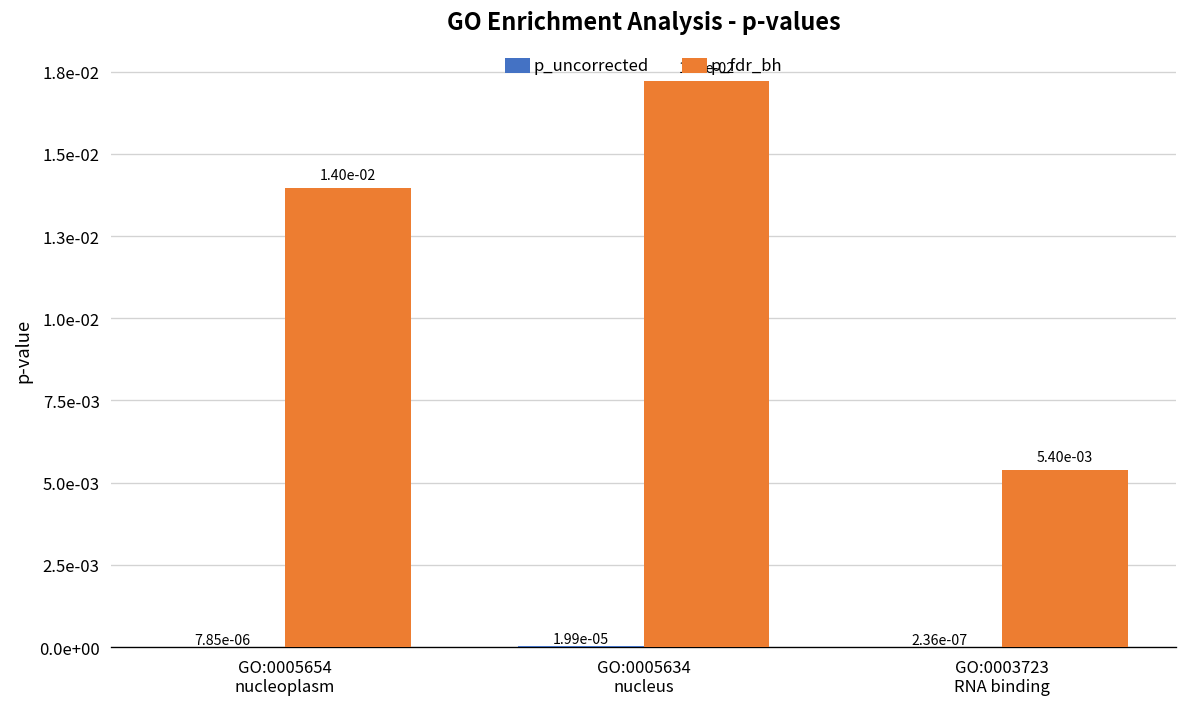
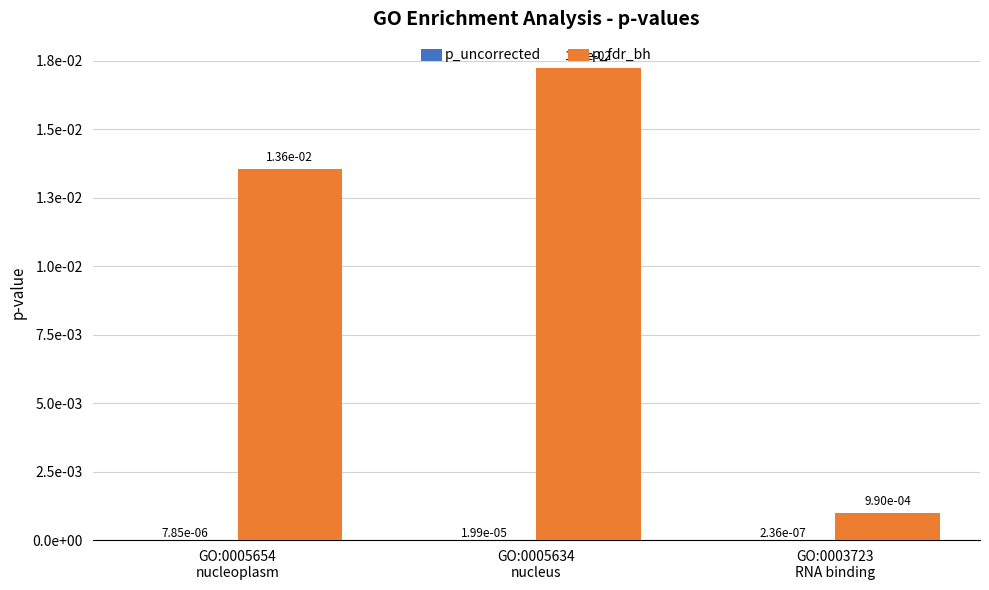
p_fdr_bh, GO:0005654 nucleoplasm: 1.40e-02 -> 1.36e-02
p_fdr_bh, GO:0003723 RNA binding: 5.40e-03 -> 9.90e-04
